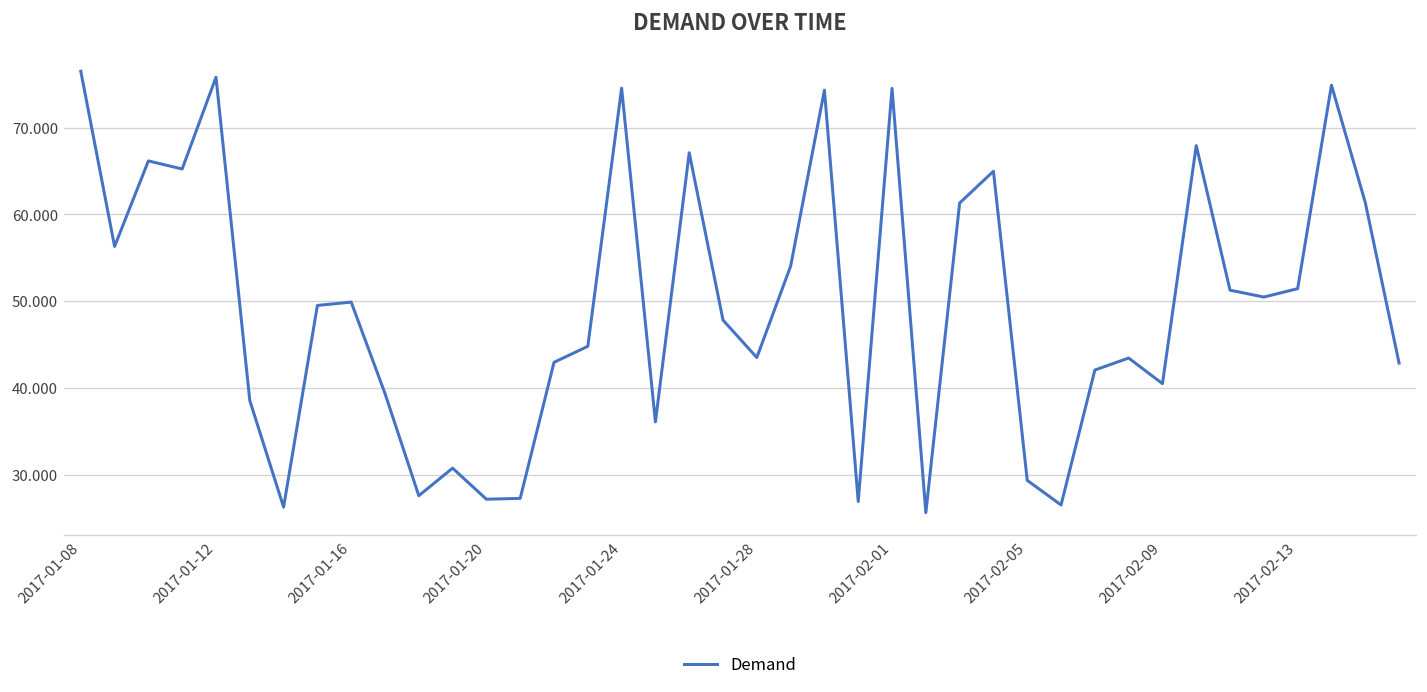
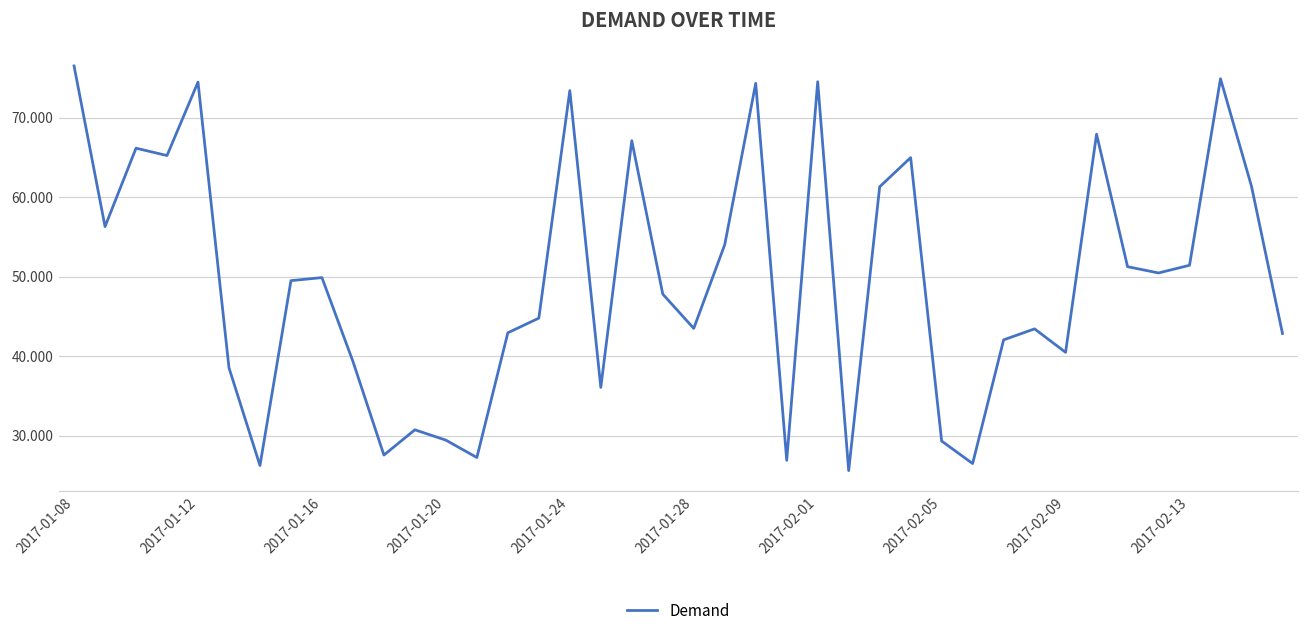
2017-01-12: 76 -> 74
2017-01-20: 27 -> 29
2017-01-24: 75 -> 73
